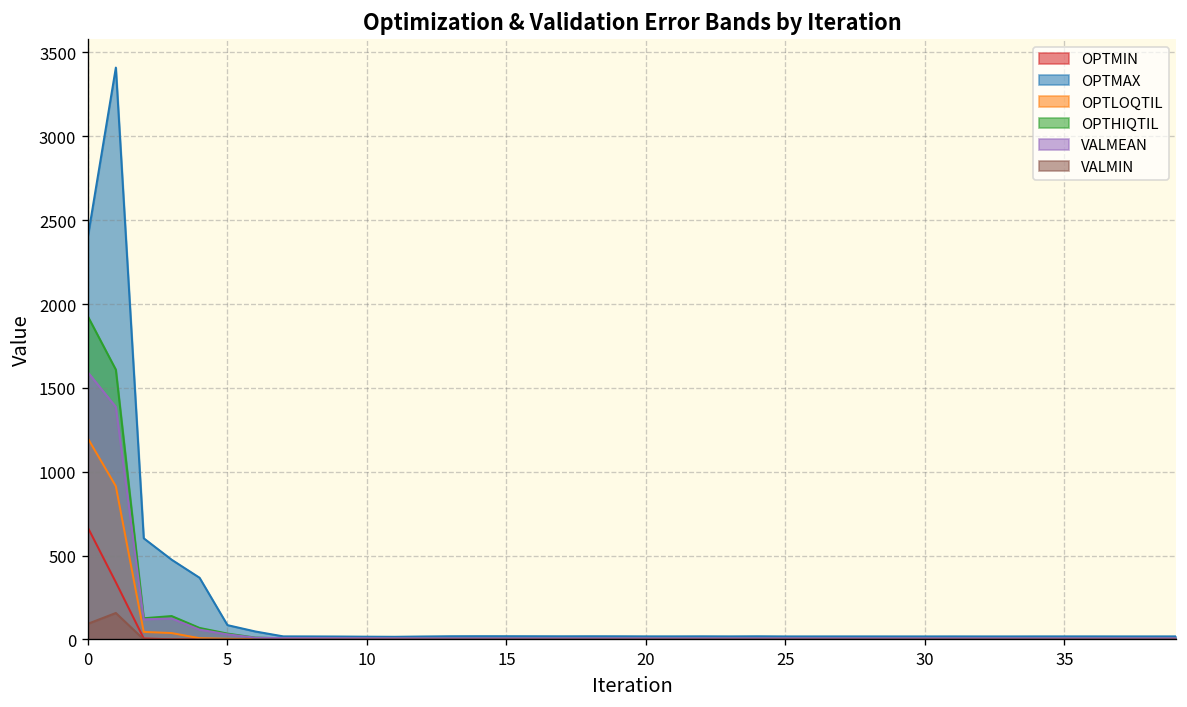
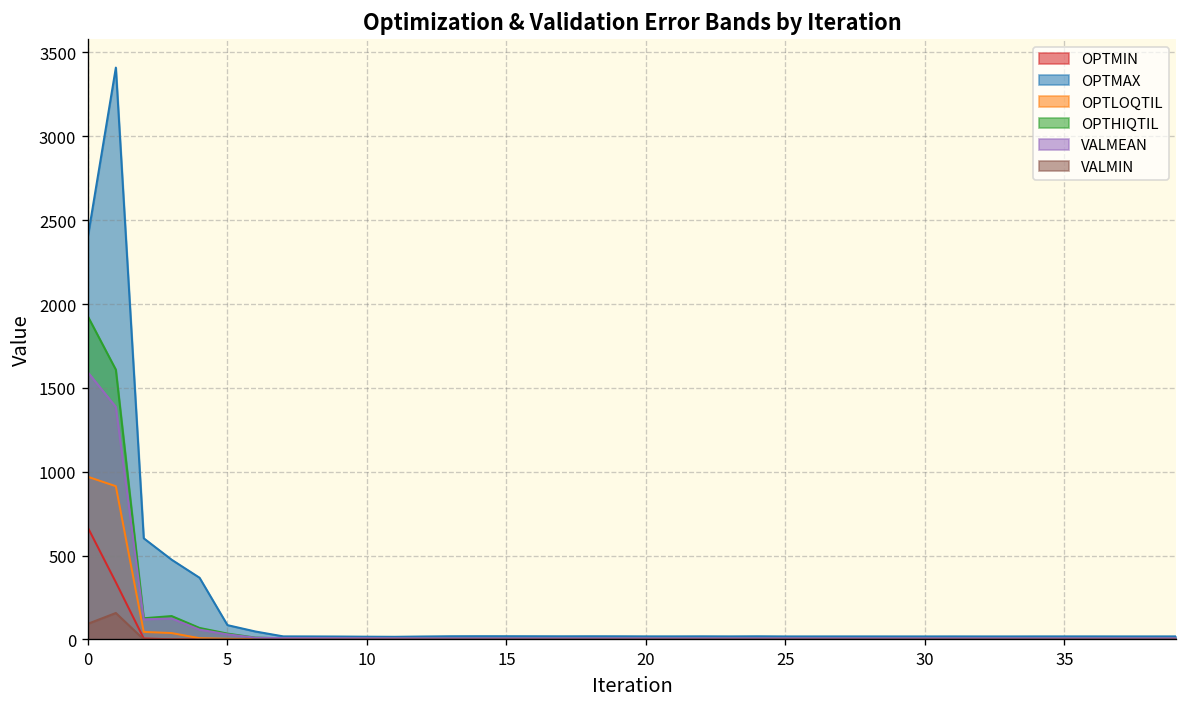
OPTLOQTIL, 0: 1200 -> 970
